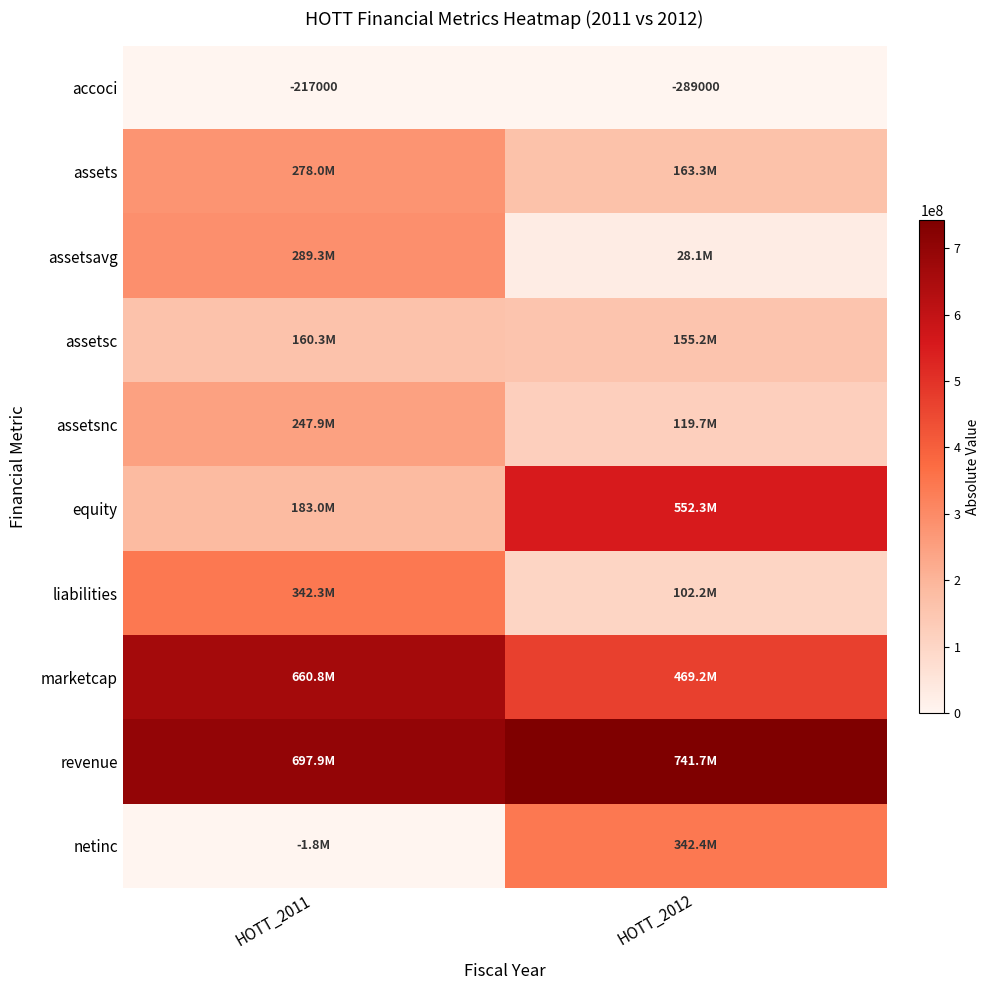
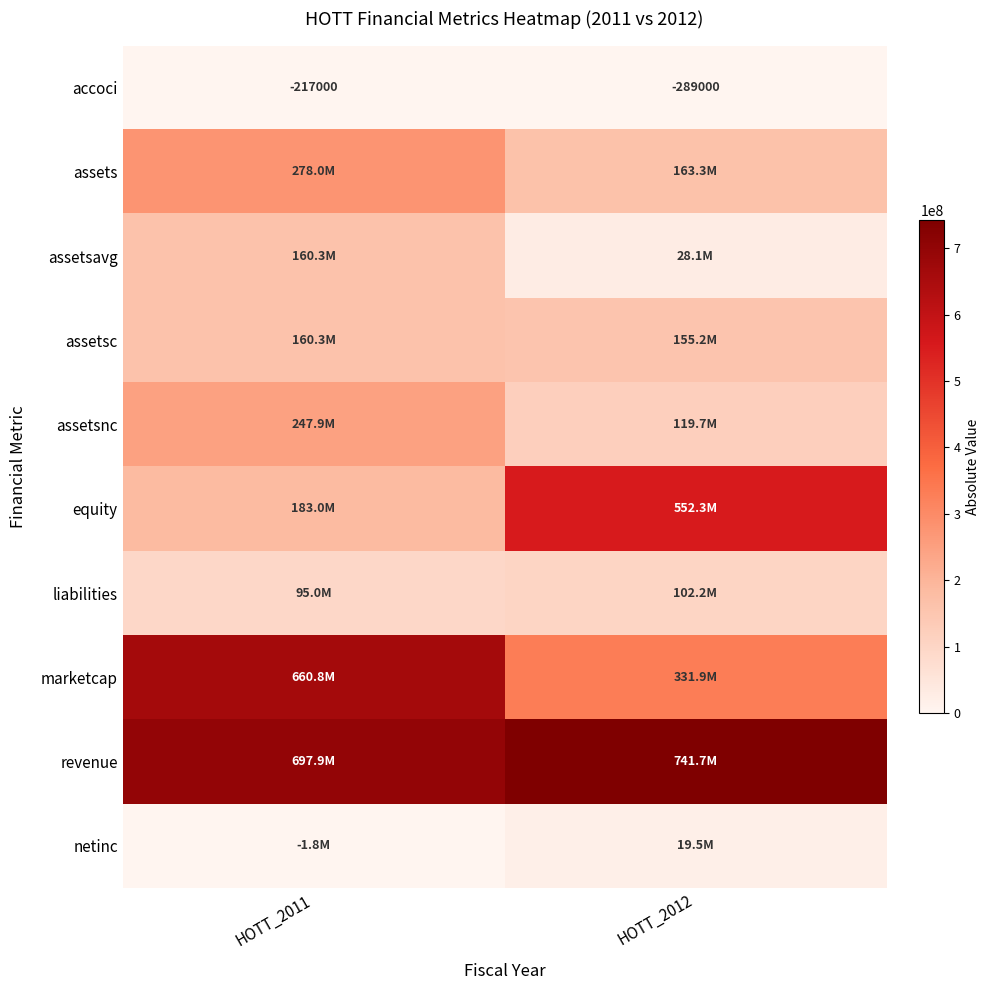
assetsavg, HOTT_2011: 289.3M -> 160.3M
liabilities, HOTT_2011: 342.3M -> 95.0M
marketcap, HOTT_2012: 469.2M -> 331.9M
netinc, HOTT_2012: 342.4M -> 19.5M
